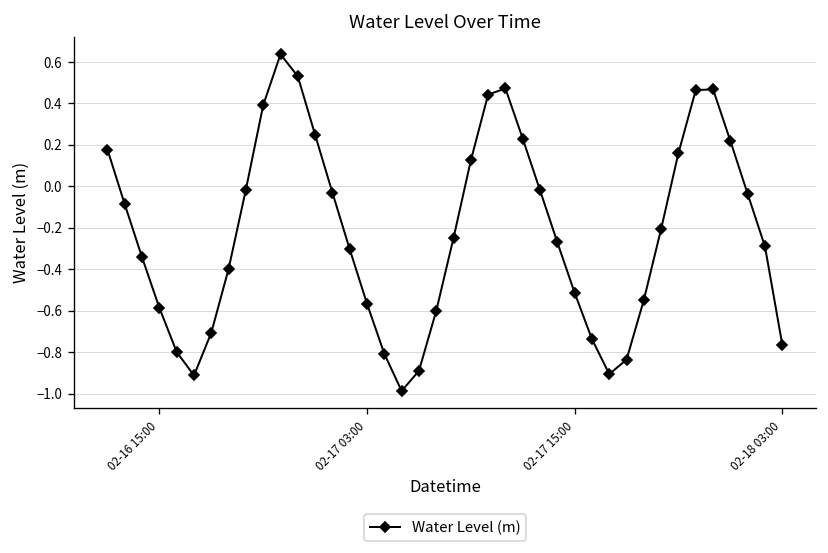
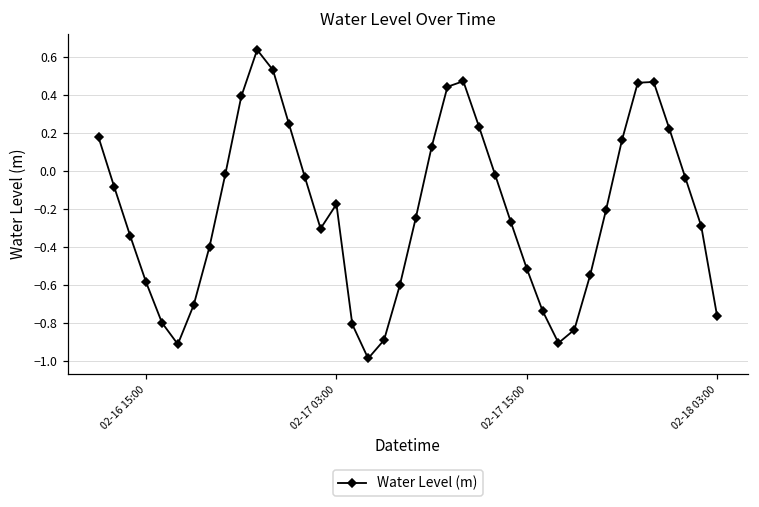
02-17 03:00: -0.57 -> -0.18
